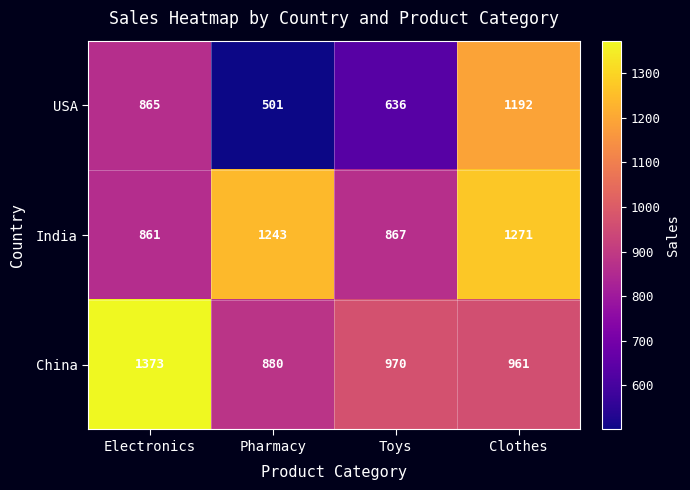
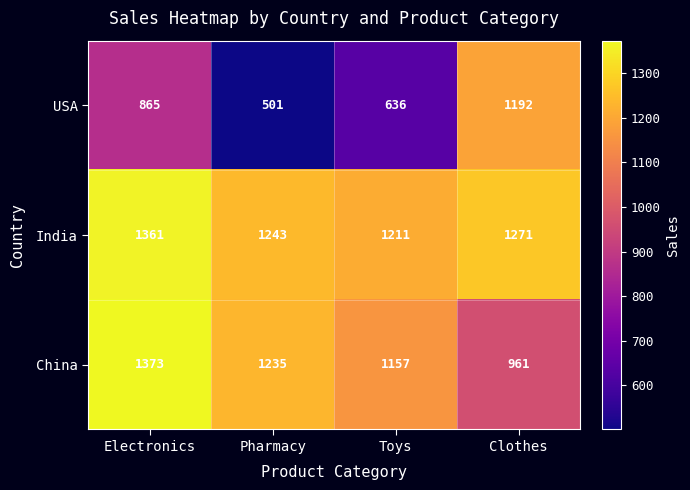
India, Electronics: 861 -> 1361
India, Toys: 867 -> 1211
China, Pharmacy: 880 -> 1235
China, Toys: 970 -> 1157
